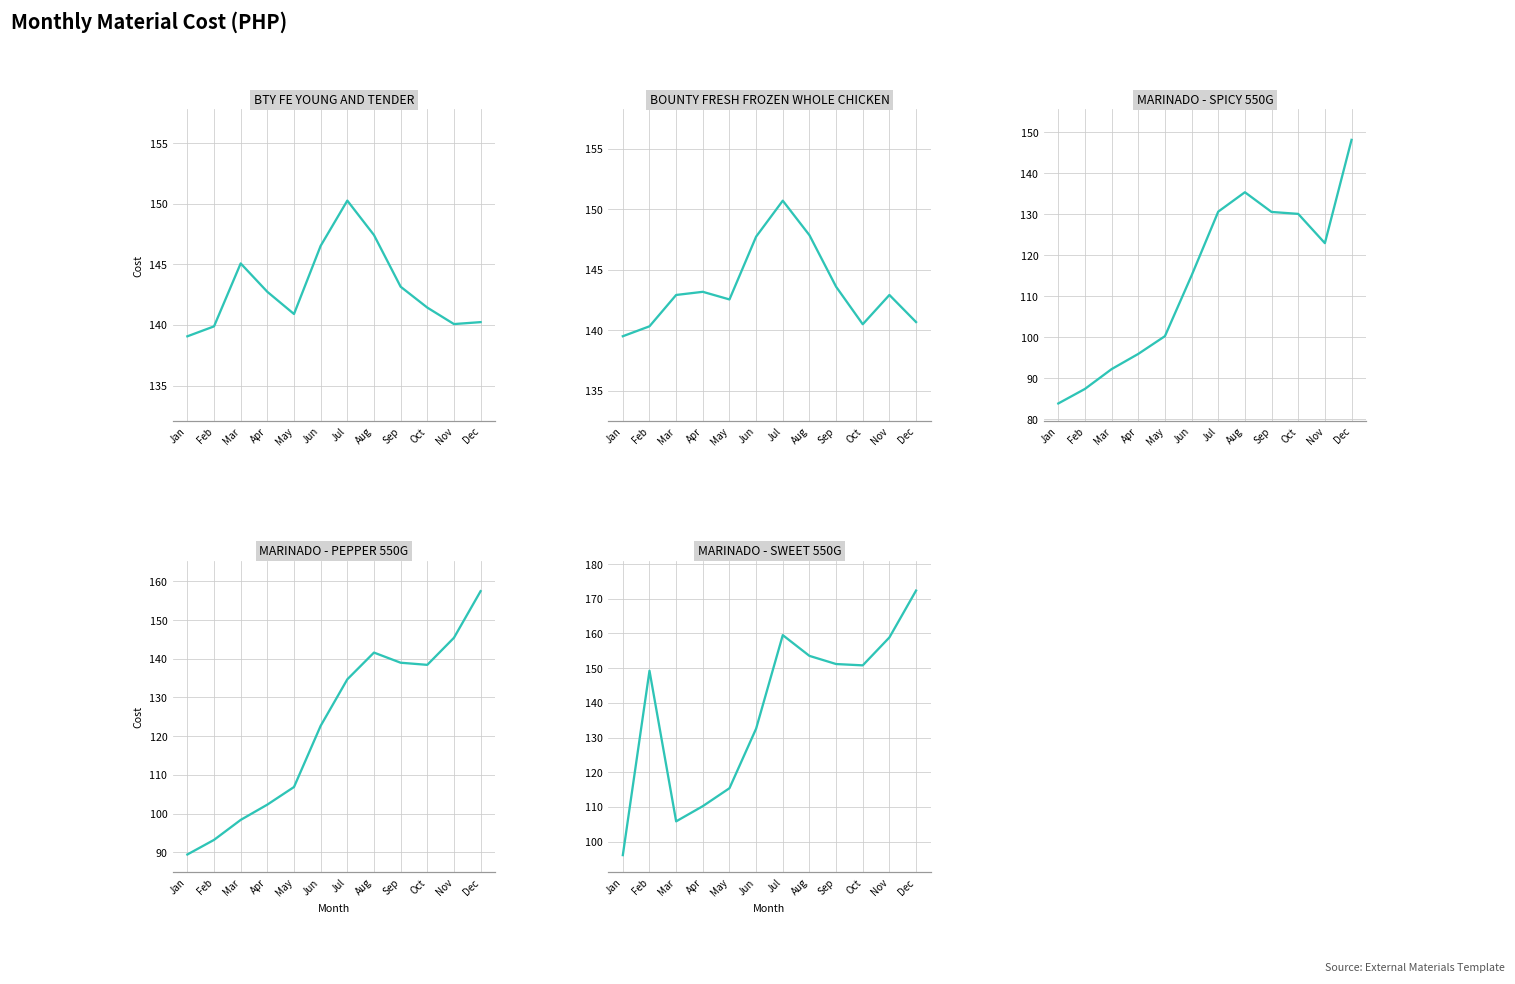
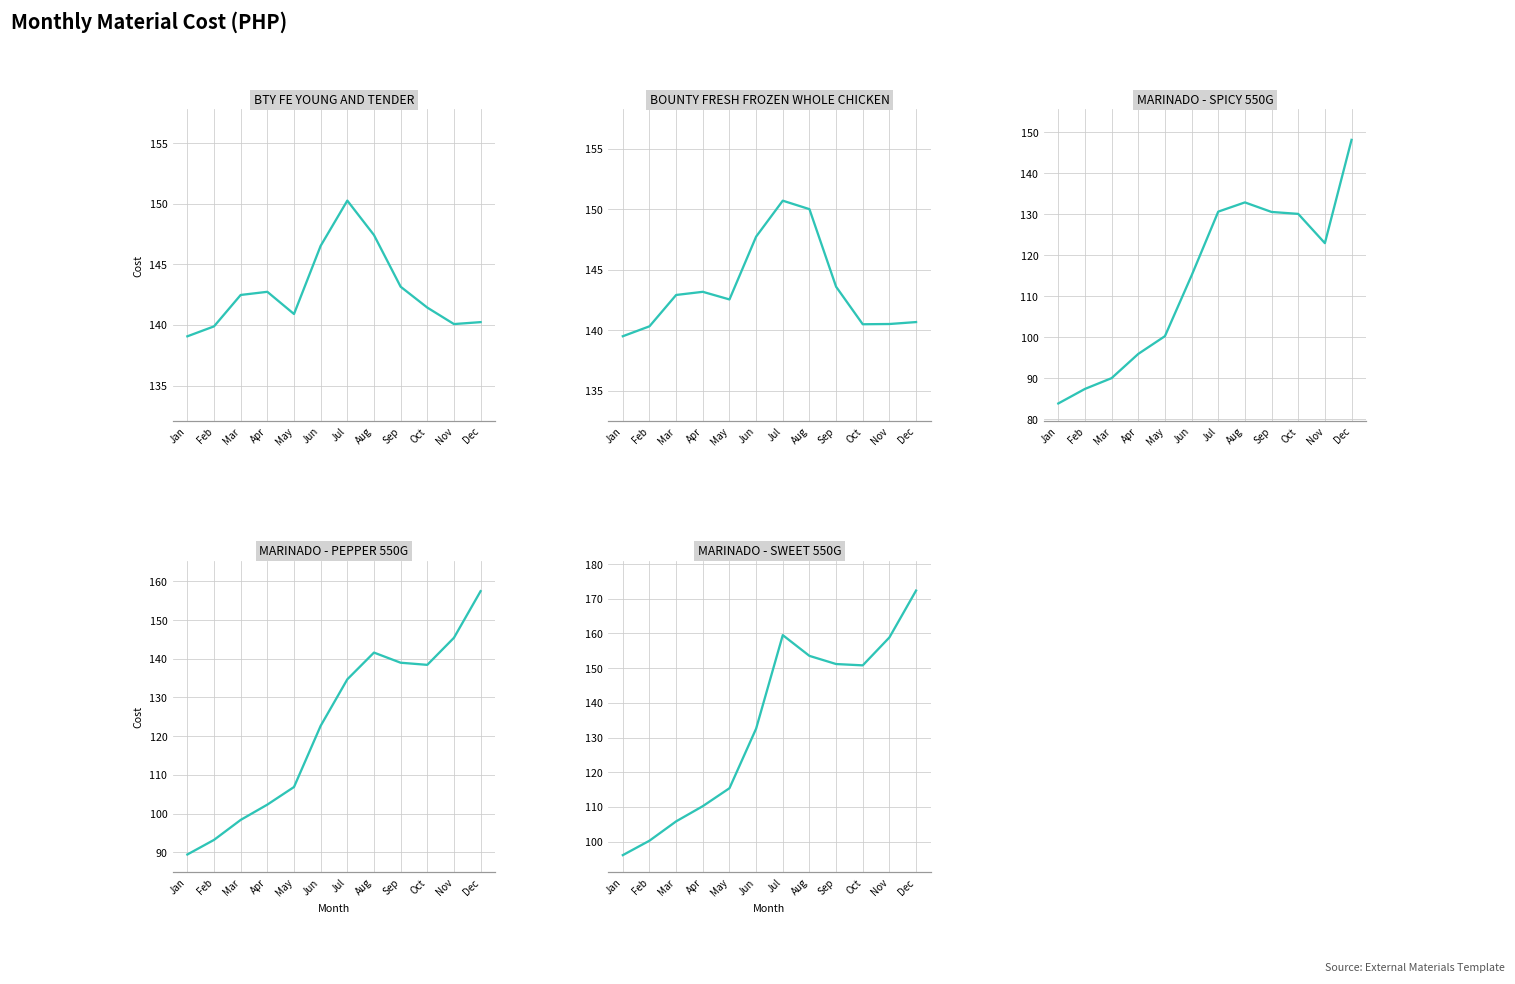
BTY FE YOUNG AND TENDER, Mar: 145.1 -> 142.5
BOUNTY FRESH FROZEN WHOLE CHICKEN, Aug: 147.8 -> 150.0
BOUNTY FRESH FROZEN WHOLE CHICKEN, Nov: 142.9 -> 140.5
MARINADO - SPICY 550G, Mar: 92 -> 90
MARINADO - SPICY 550G, Aug: 135 -> 133
MARINADO - SWEET 550G, Feb: 149 -> 100
